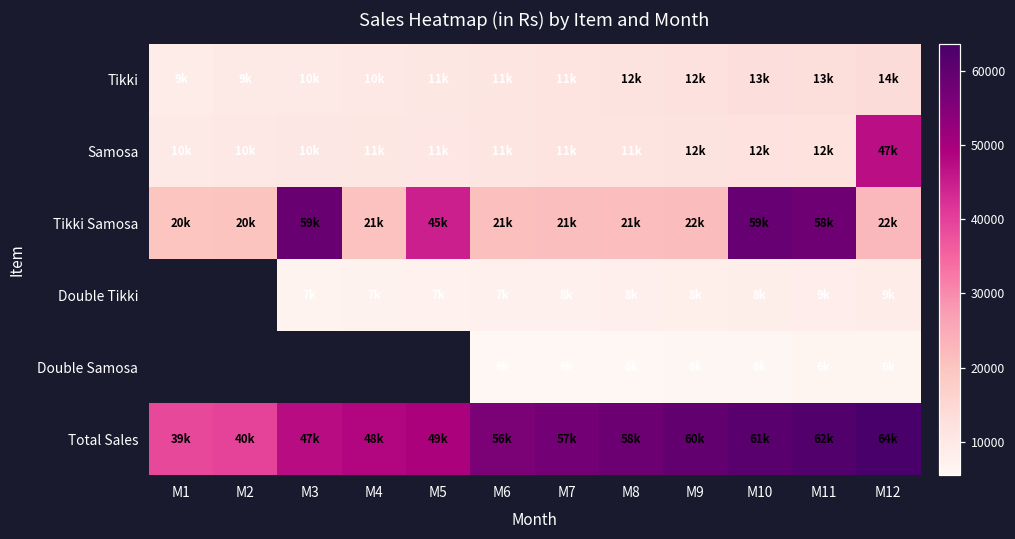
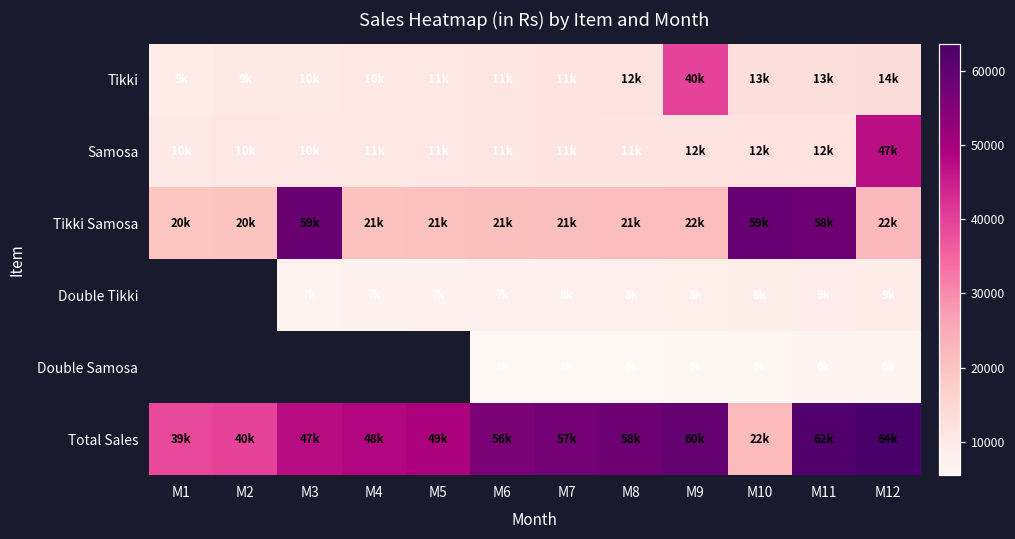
Tikki, M9: 12k -> 40k
Tikki Samosa, M5: 45k -> 21k
Total Sales, M10: 61k -> 22k
